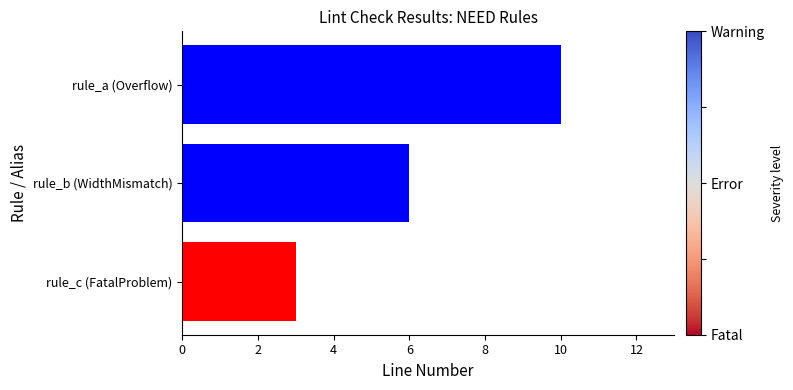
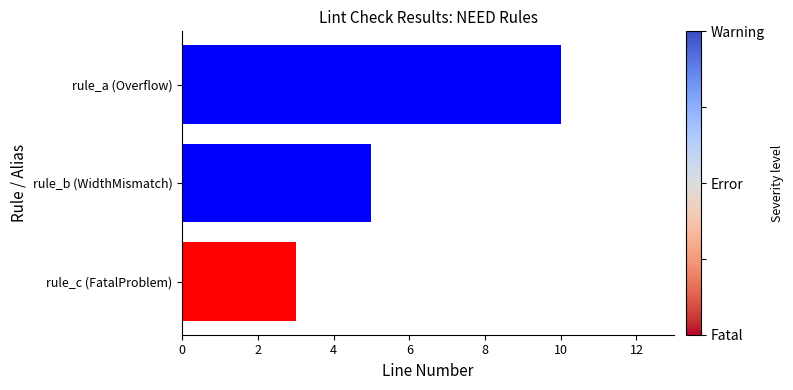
rule_b (WidthMismatch): 6 -> 5
